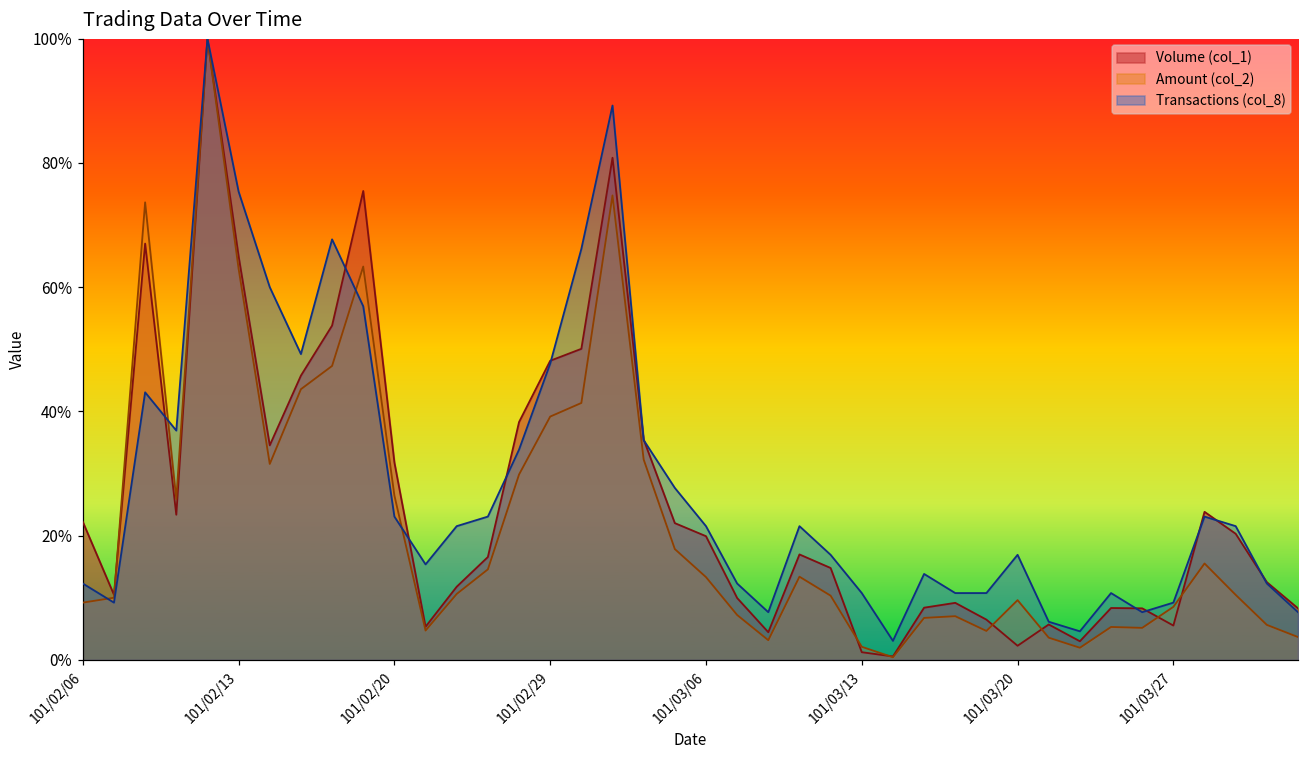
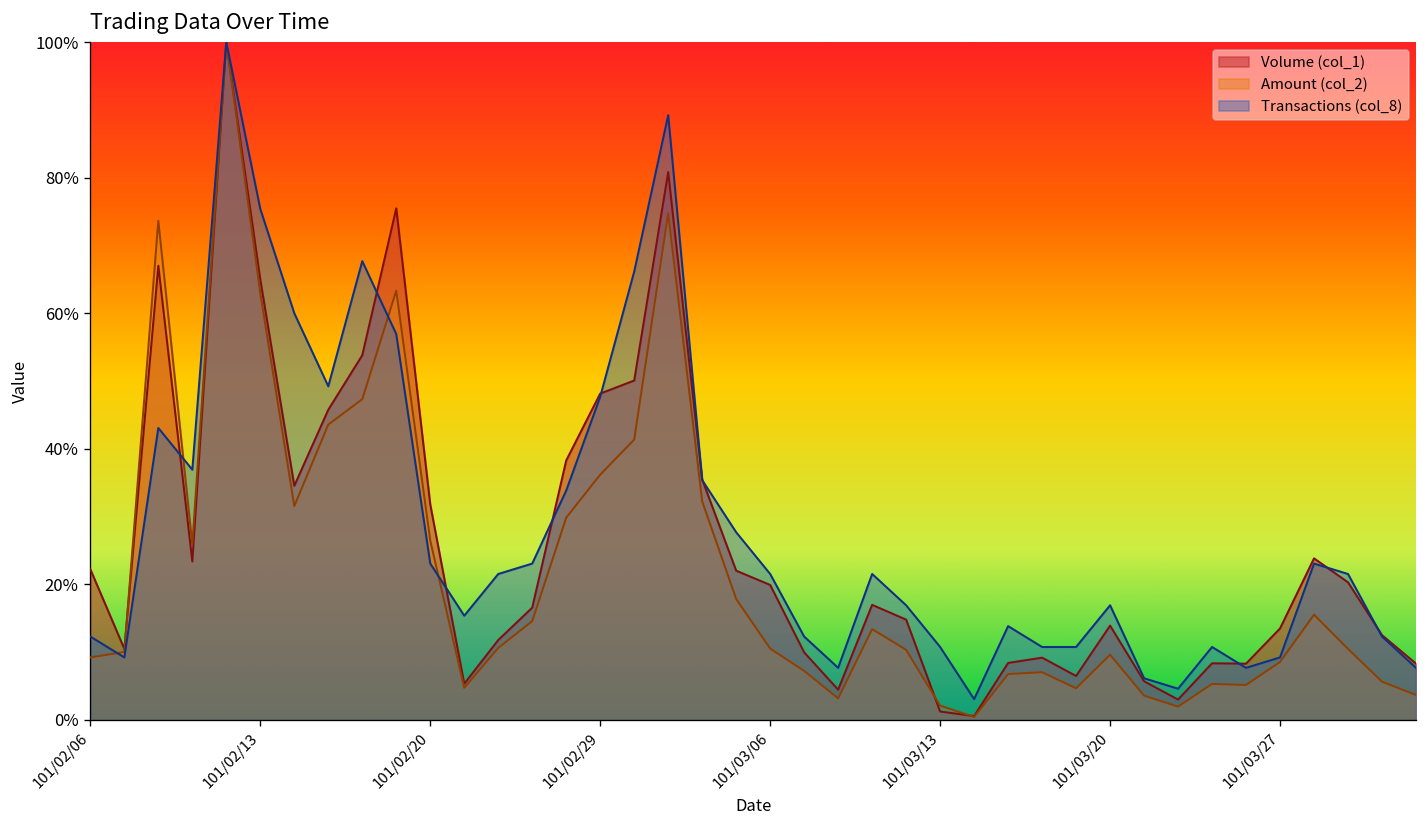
Amount (col_2), 101/02/29: 39% -> 36%
Amount (col_2), 101/03/06: 13% -> 11%
Volume (col_1), 101/03/20: 2% -> 14%
Volume (col_1), 101/03/27: 6% -> 14%
